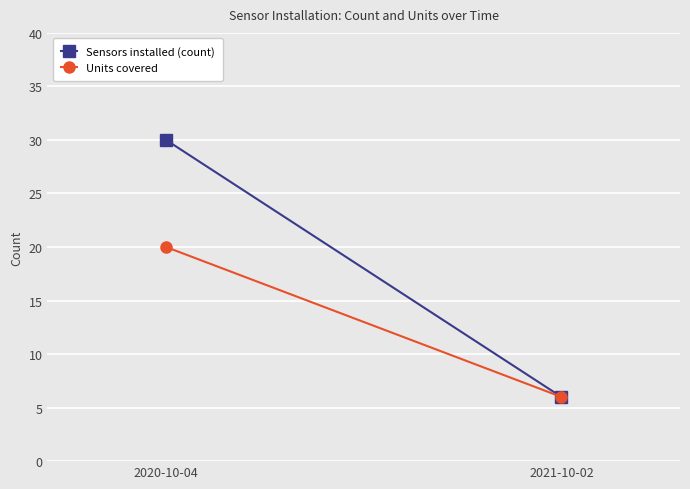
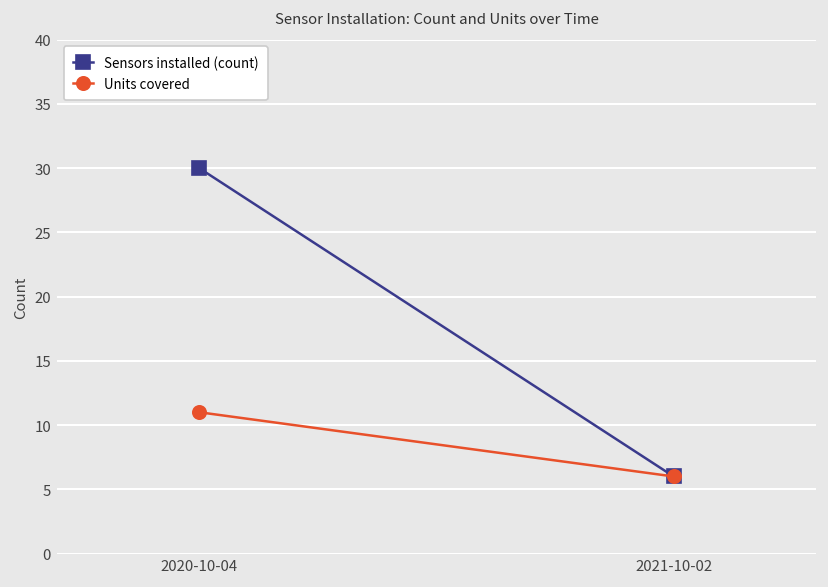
Units covered, 2020-10-04: 20 -> 11
